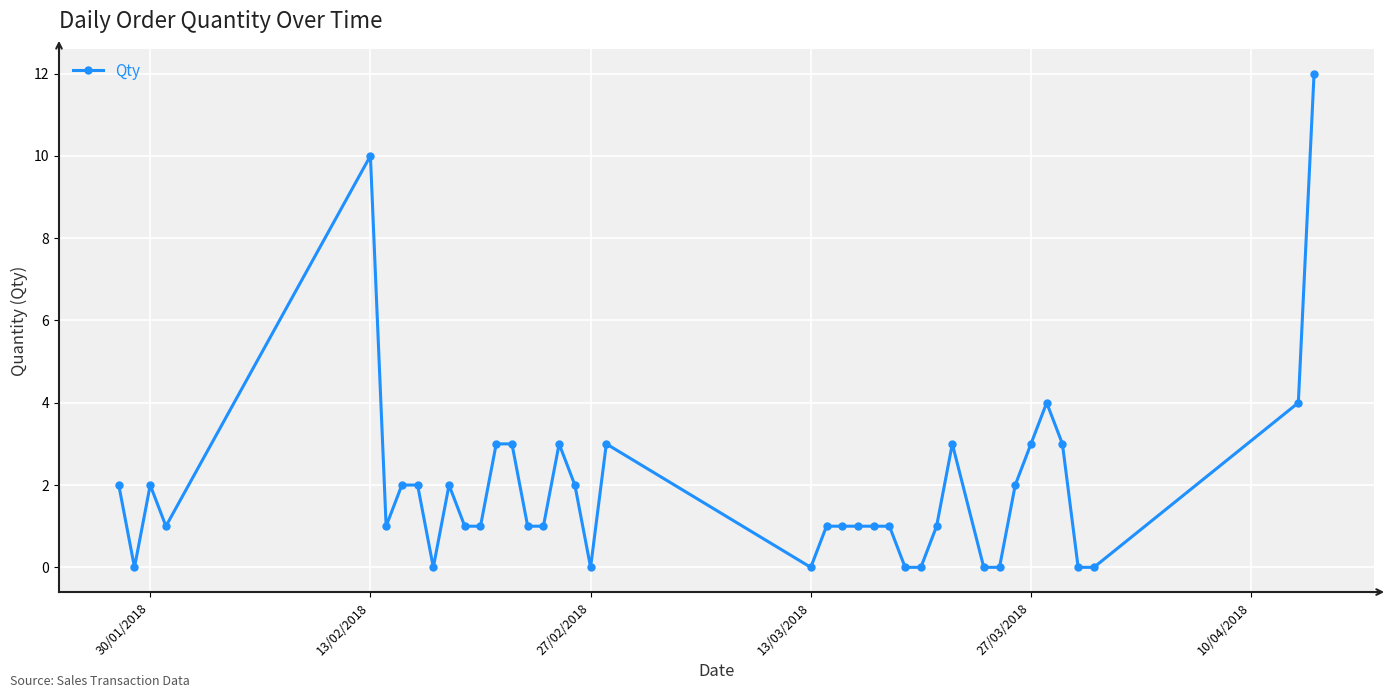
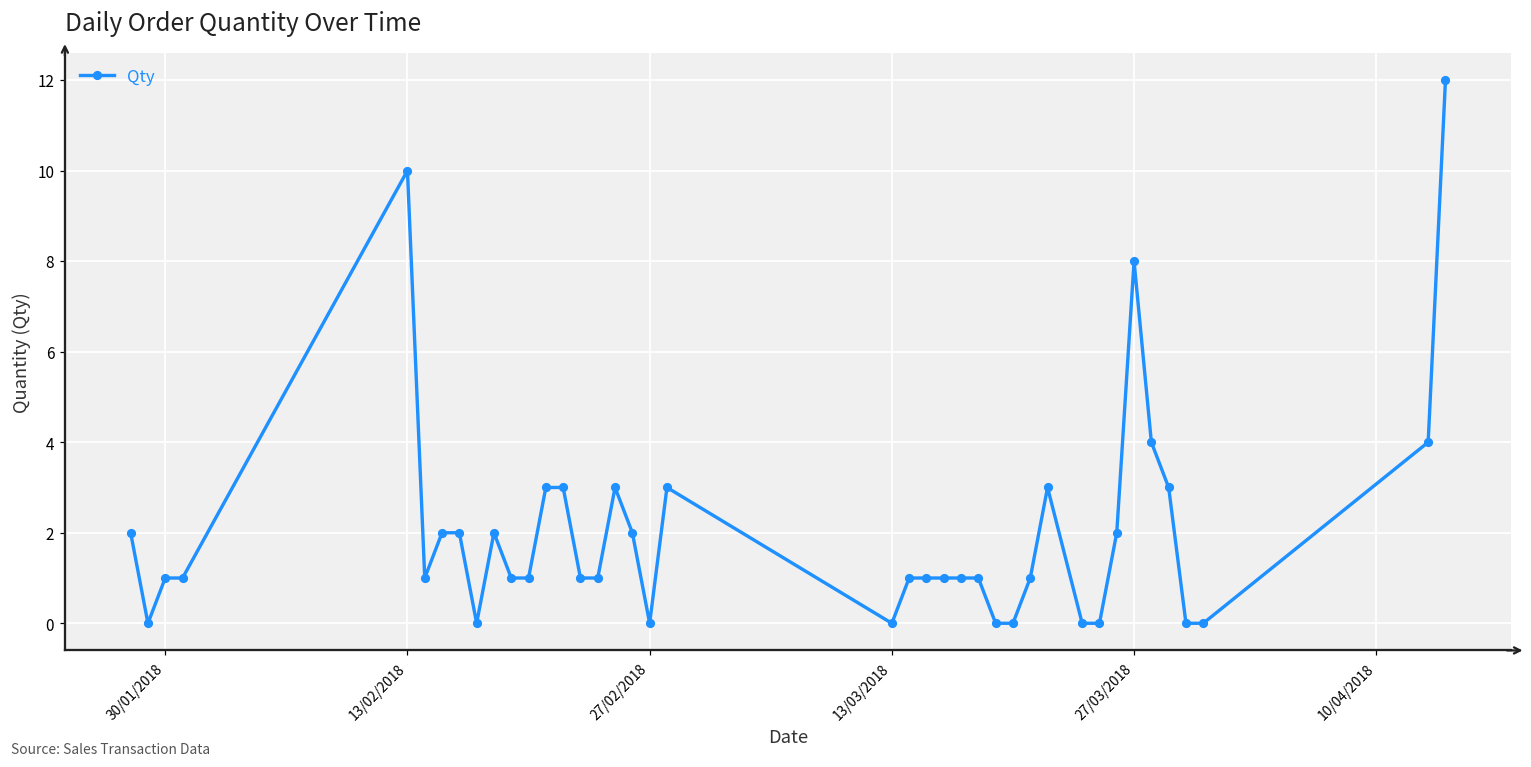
30/01/2018: 2 -> 1
27/03/2018: 3 -> 8
